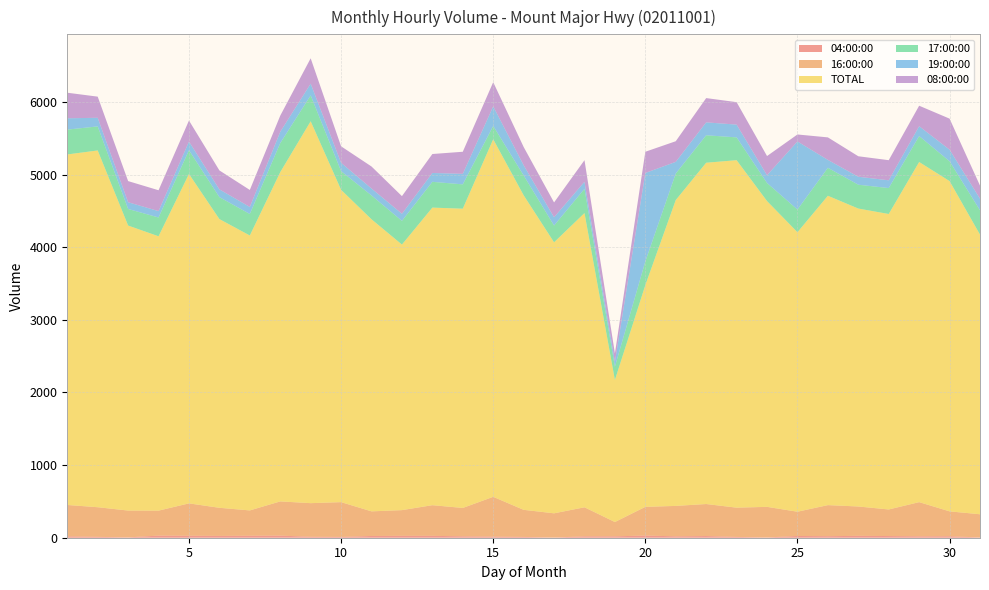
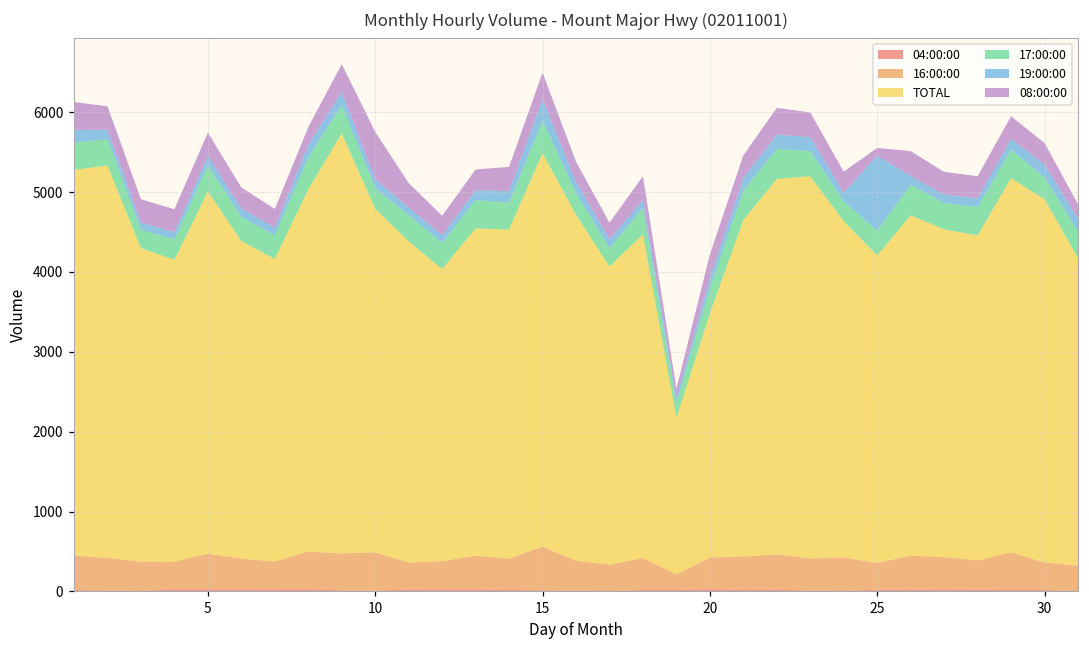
08:00:00, 10: 200 -> 600
17:00:00, 15: 200 -> 400
19:00:00, 20: 1200 -> 100
08:00:00, 30: 400 -> 300
